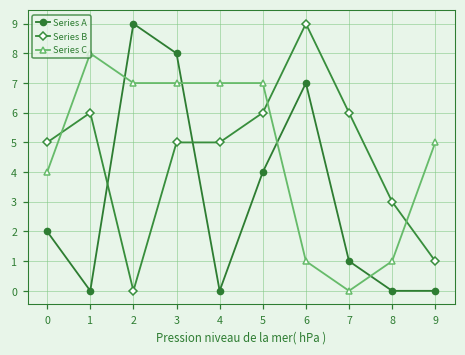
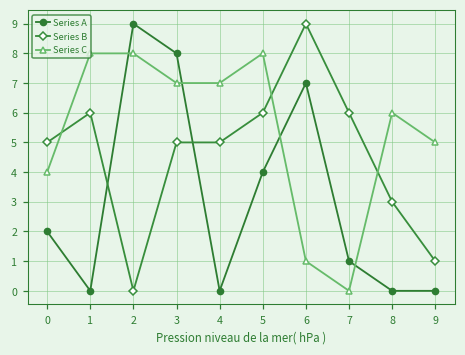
Series C, 2: 7 -> 8
Series C, 5: 7 -> 8
Series C, 8: 1 -> 6
